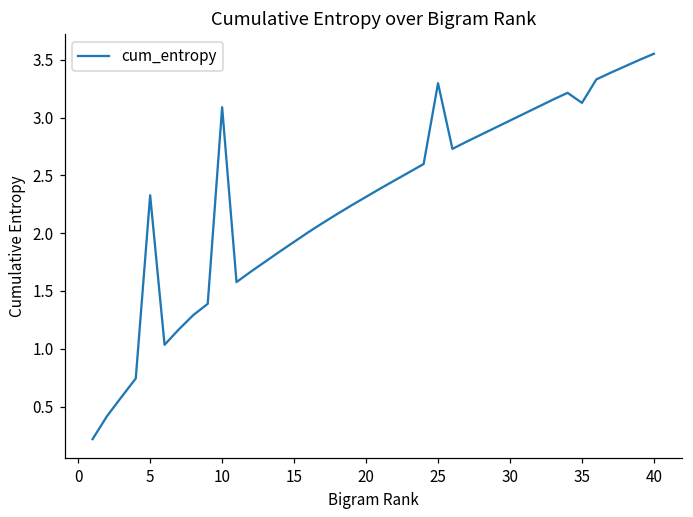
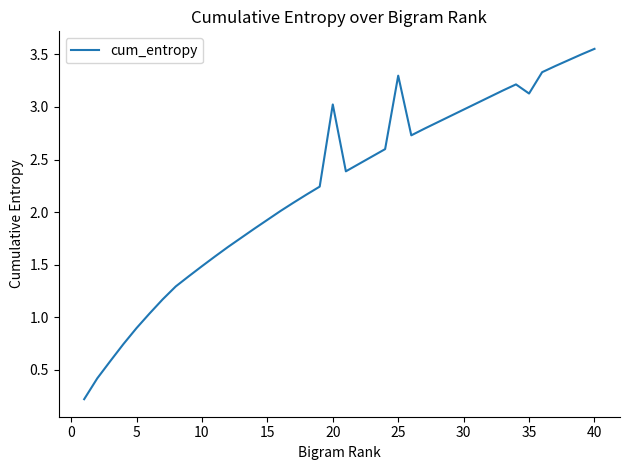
5: 2.33 -> 0.89
10: 3.09 -> 1.48
20: 2.31 -> 3.02
